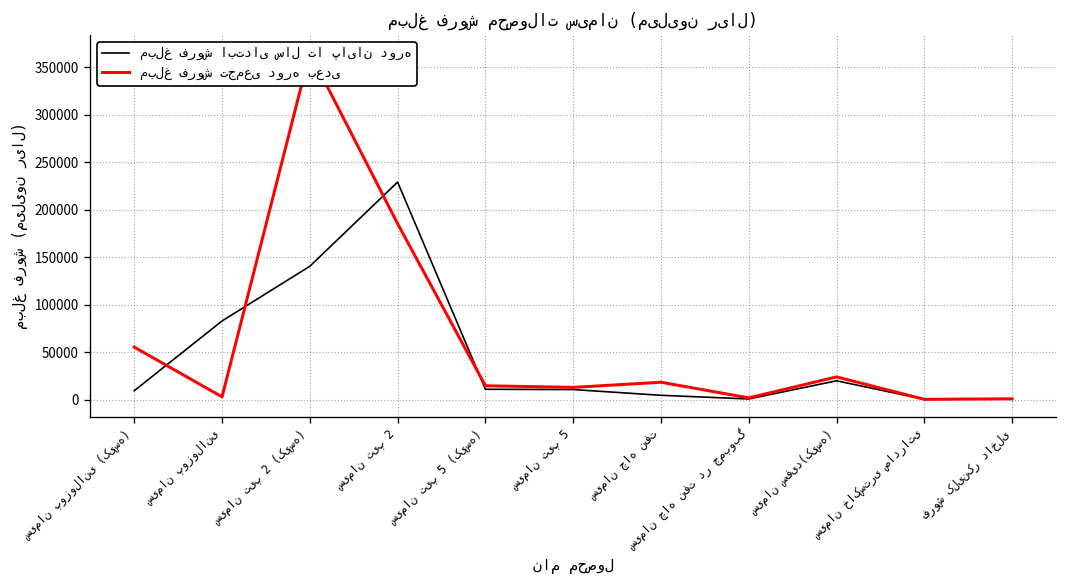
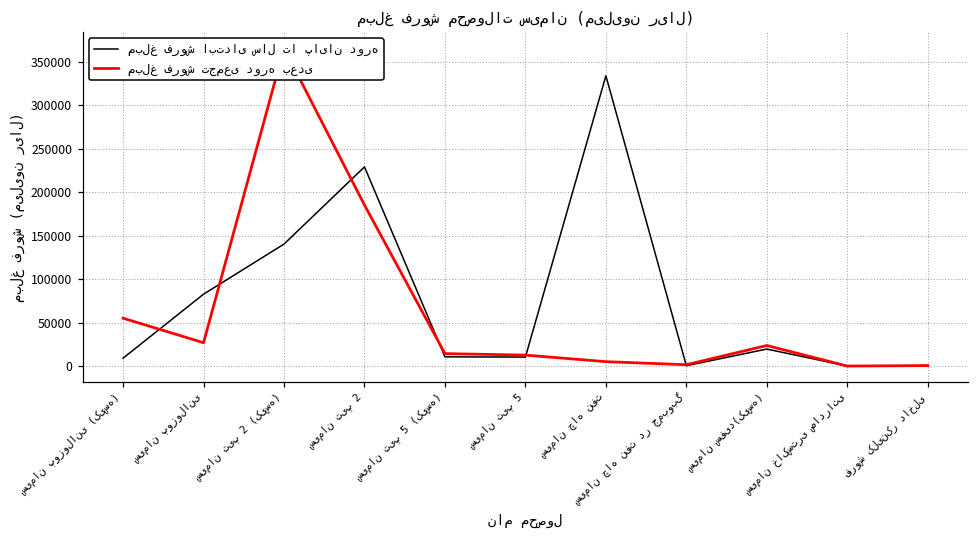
مبلغ فروش تجمعی دوره بعدی, سیمان پوزولانی: 0 -> 30000
مبلغ فروش ابتدای سال تا پایان دوره, سیمان چاه نفت: 0 -> 330000
مبلغ فروش تجمعی دوره بعدی, سیمان چاه نفت: 20000 -> 10000
